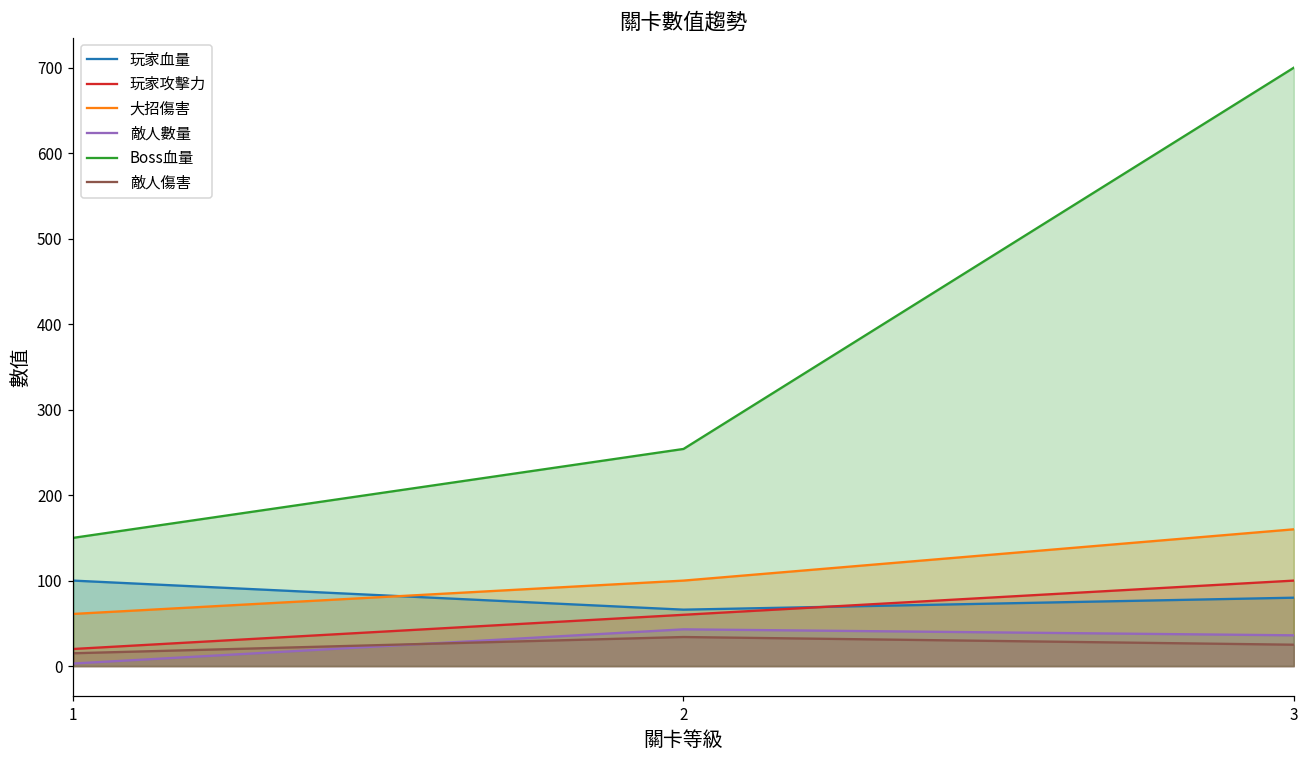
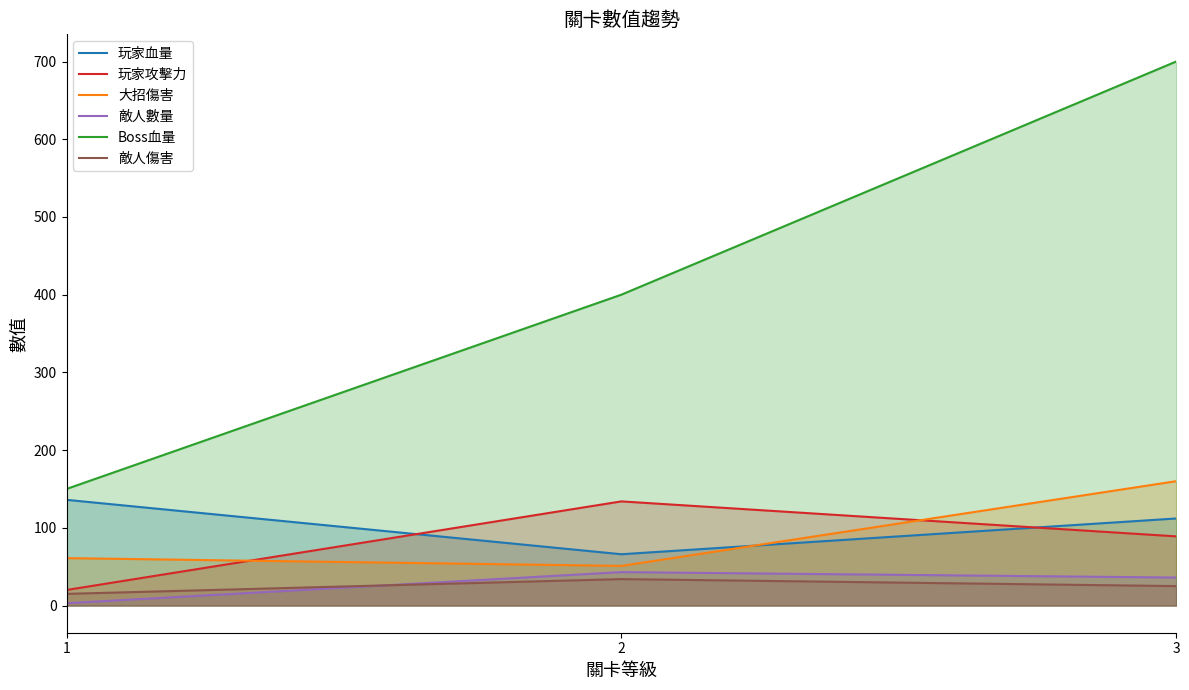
玩家血量, 1: 100 -> 140
玩家攻擊力, 2: 60 -> 130
大招傷害, 2: 100 -> 50
Boss血量, 2: 250 -> 400
玩家血量, 3: 80 -> 110
玩家攻擊力, 3: 100 -> 90
